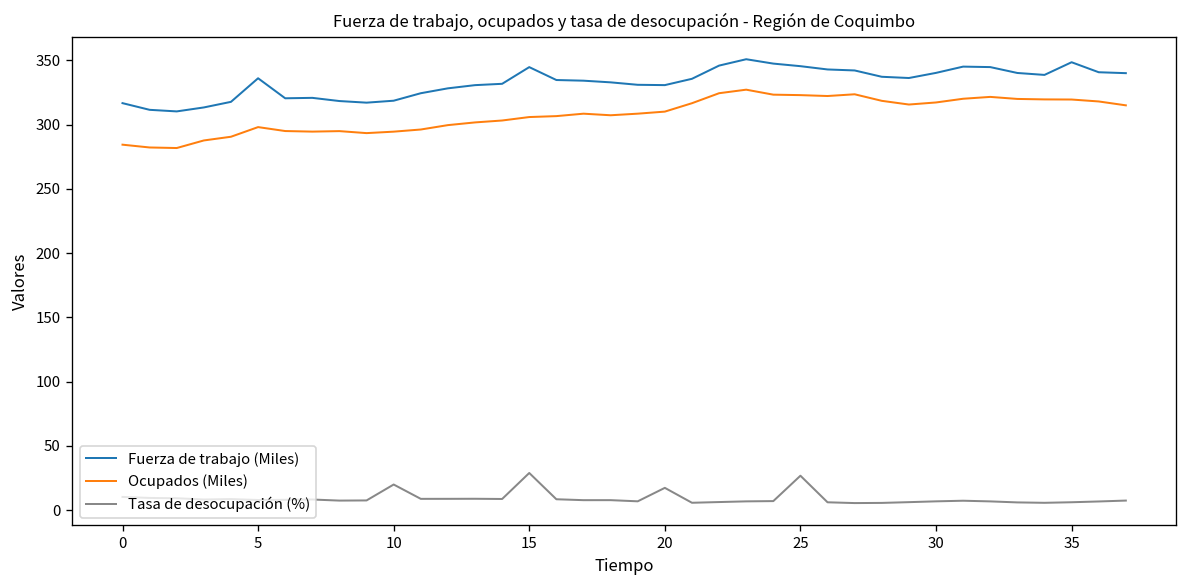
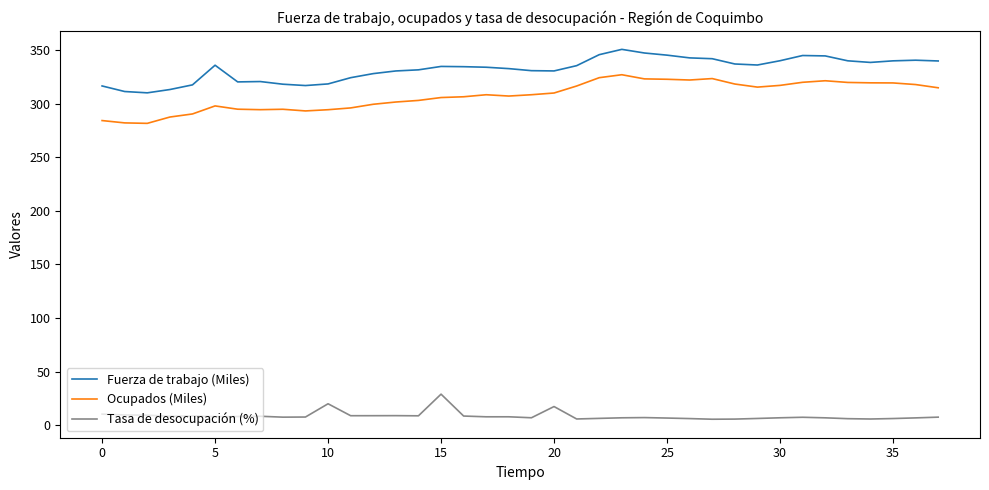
Fuerza de trabajo (Miles), 15: 345 -> 335
Tasa de desocupación (%), 25: 27 -> 7
Fuerza de trabajo (Miles), 35: 349 -> 340
